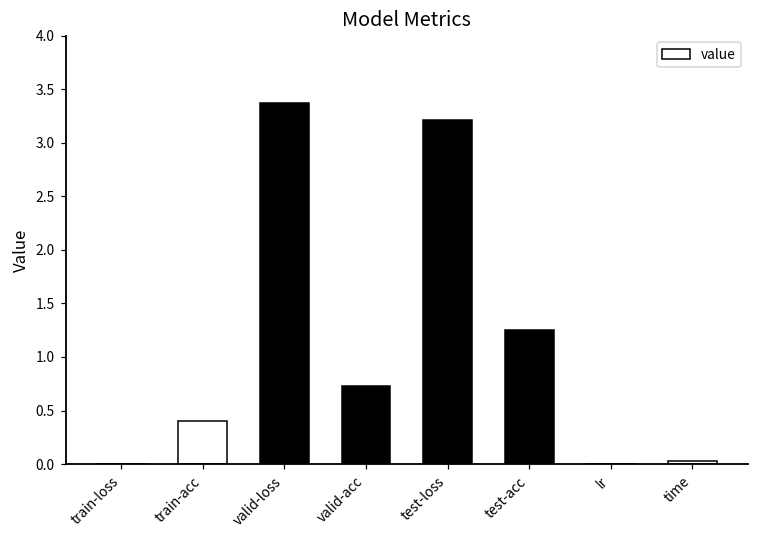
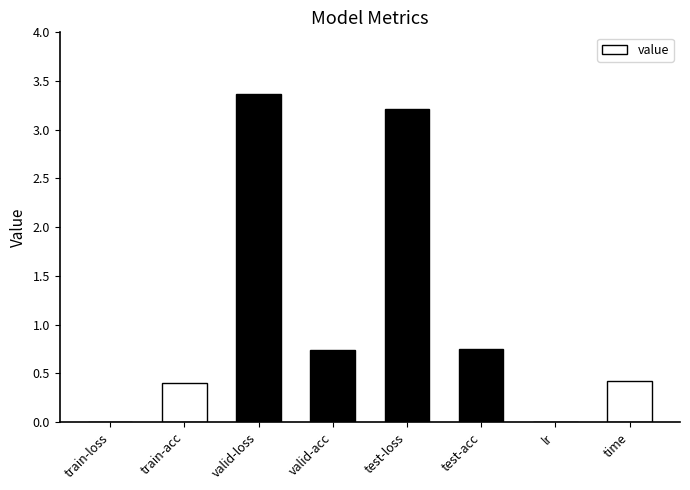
test-acc: 1.3 -> 0.8
time: 0.0 -> 0.4
